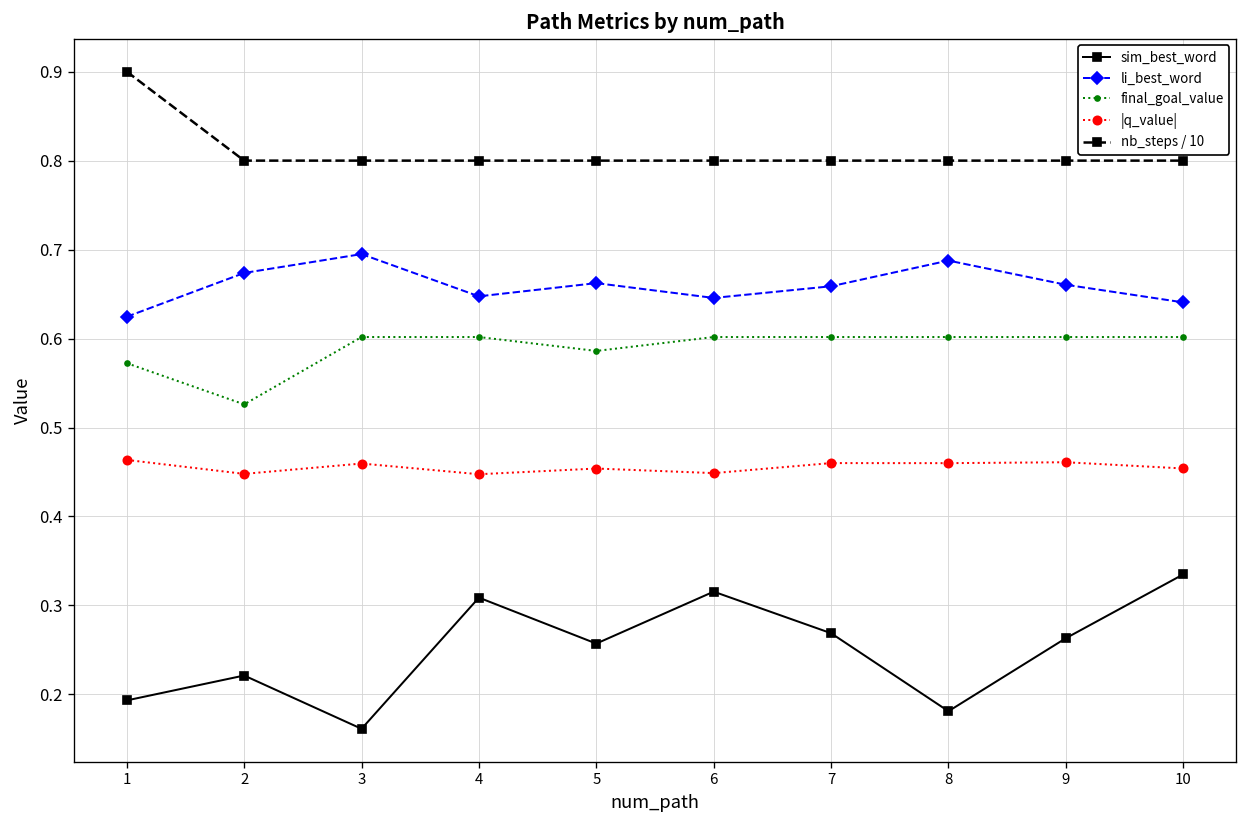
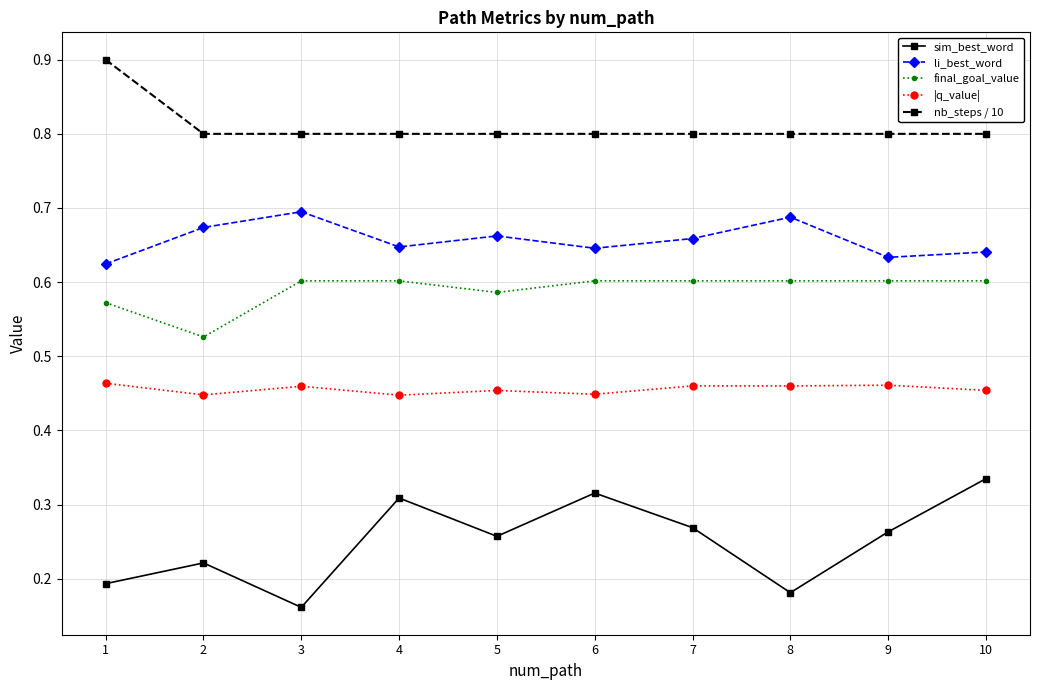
li_best_word, 9: 0.66 -> 0.63
